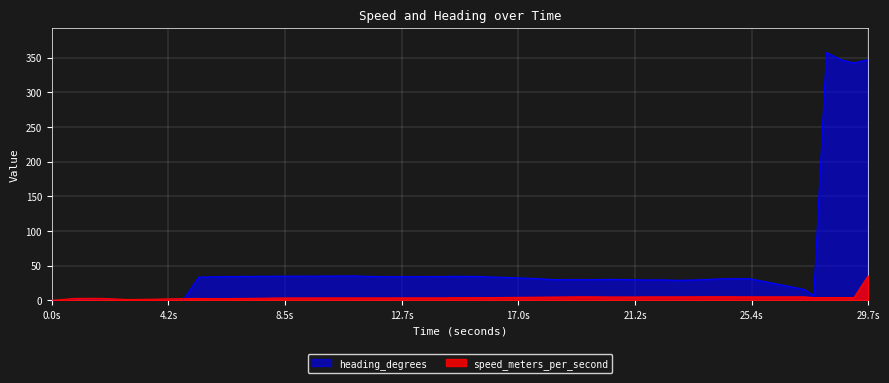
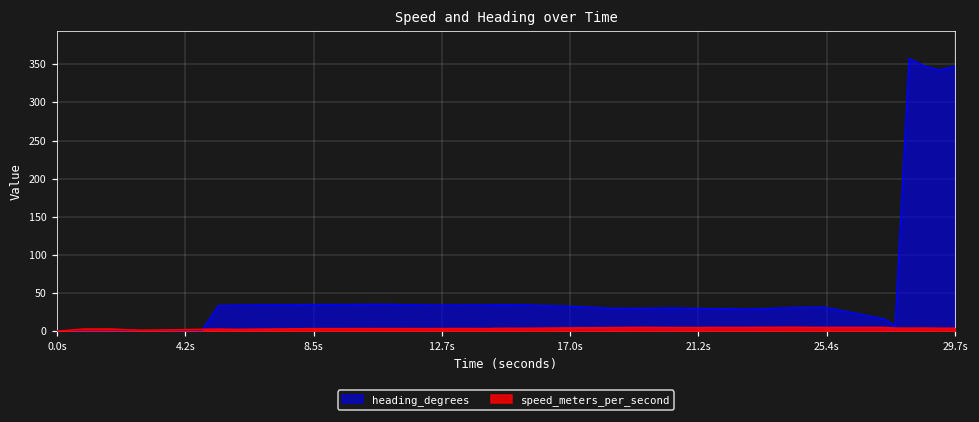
speed_meters_per_second, 29.7s: 40 -> 0
